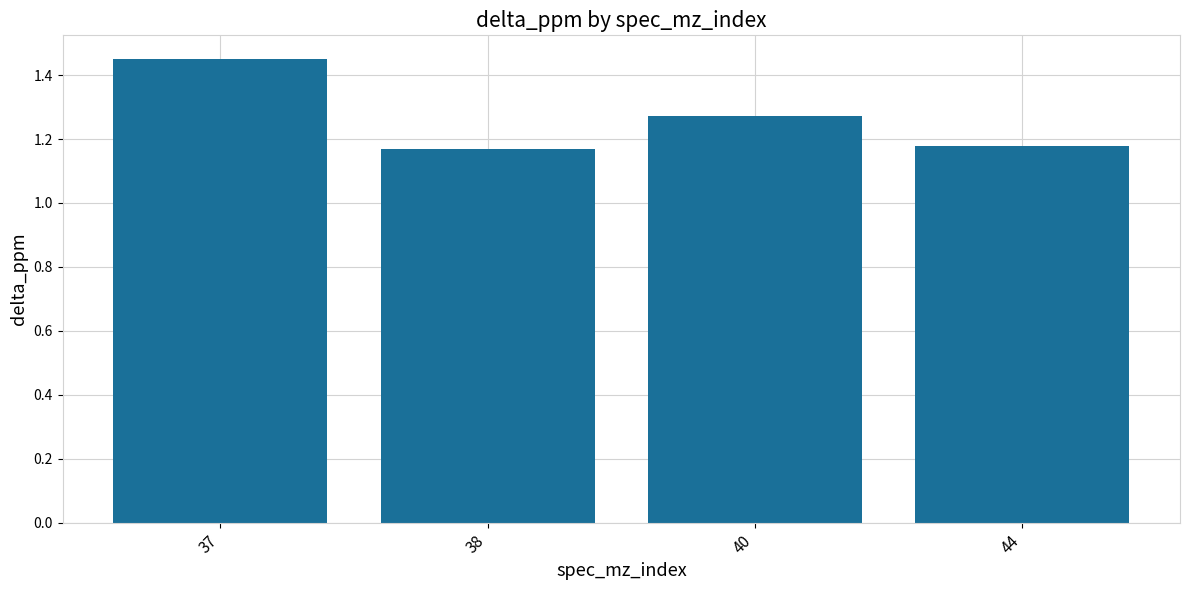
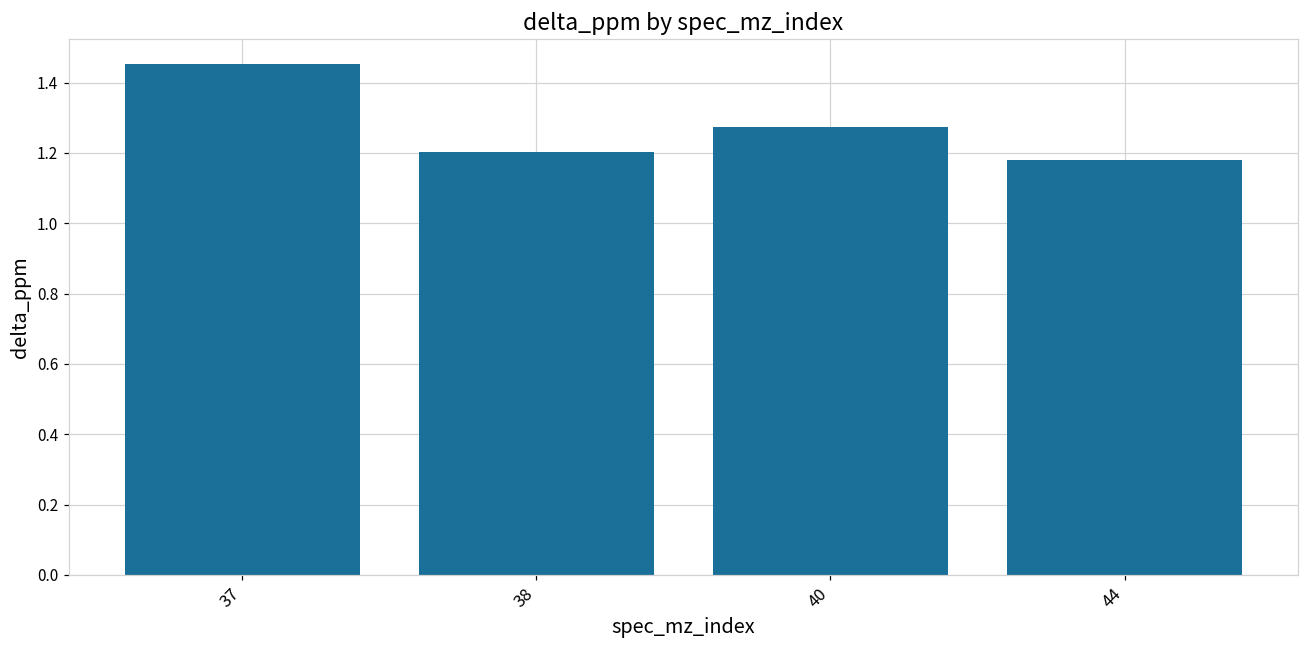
38: 1.17 -> 1.20
